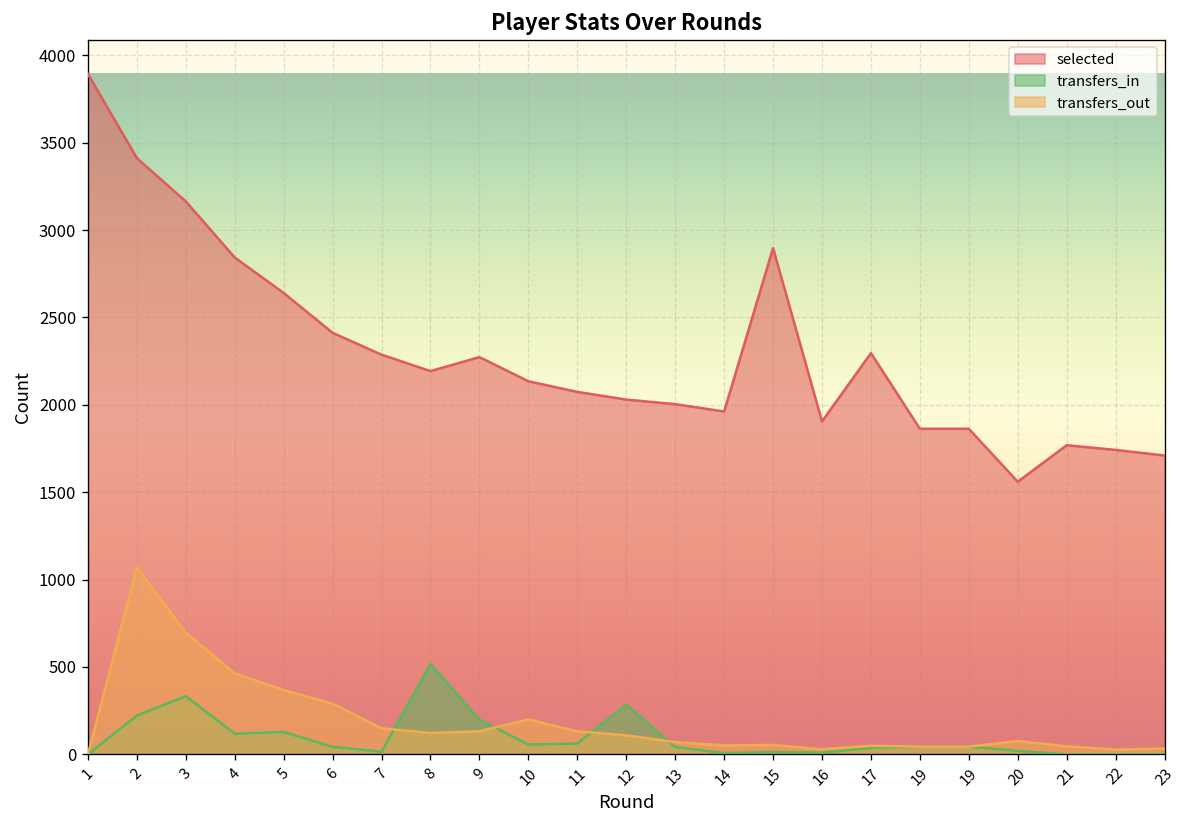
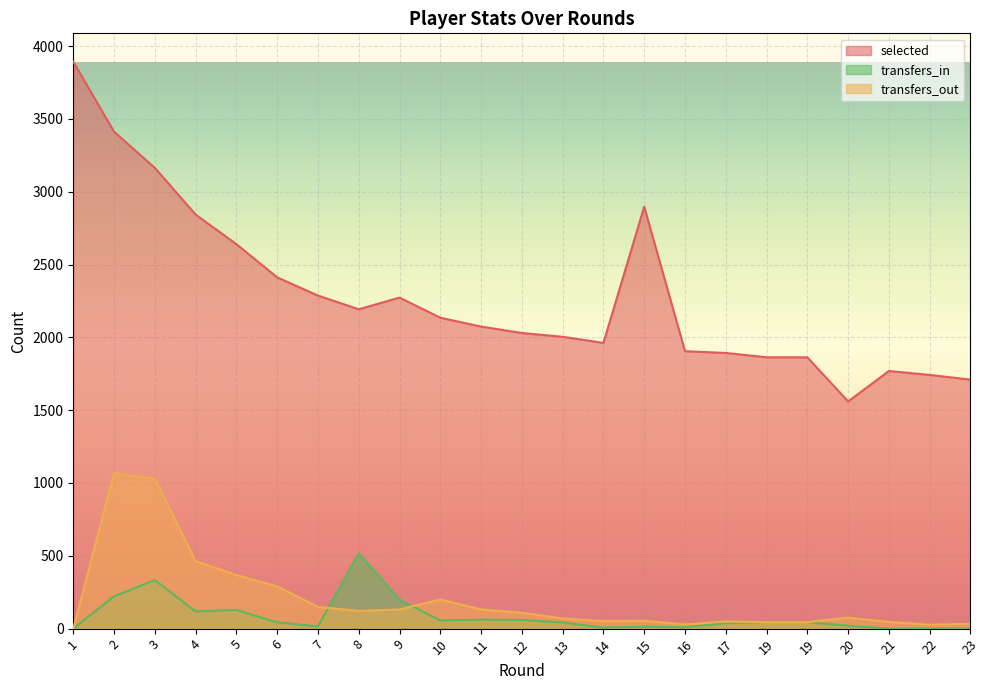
transfers_out, 3: 700 -> 1030
transfers_in, 12: 280 -> 60
selected, 17: 2300 -> 1890
